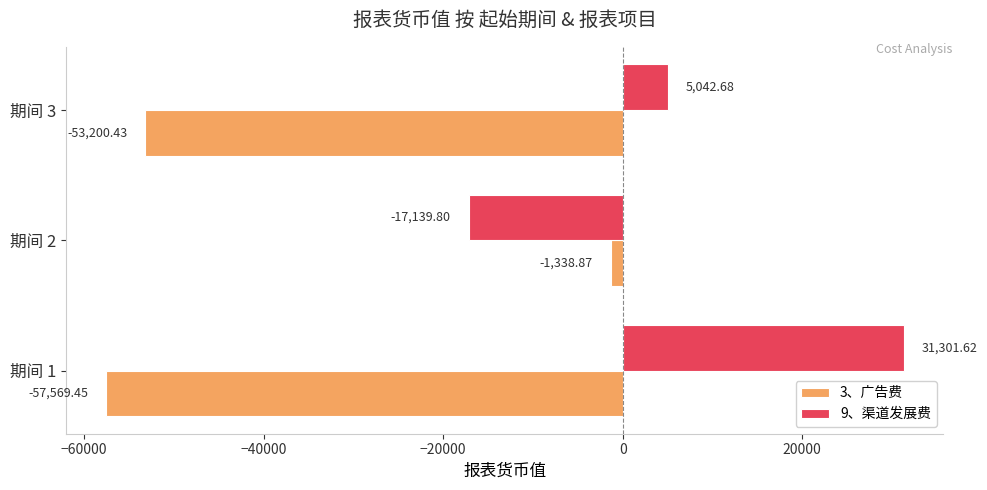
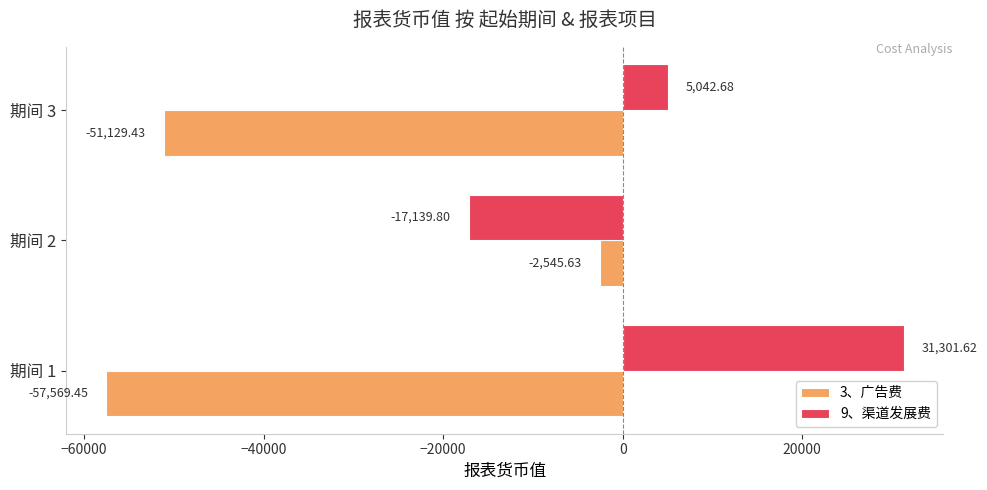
3、广告费, 期间 3: -53,200.43 -> -51,129.43
3、广告费, 期间 2: -1,338.87 -> -2,545.63
